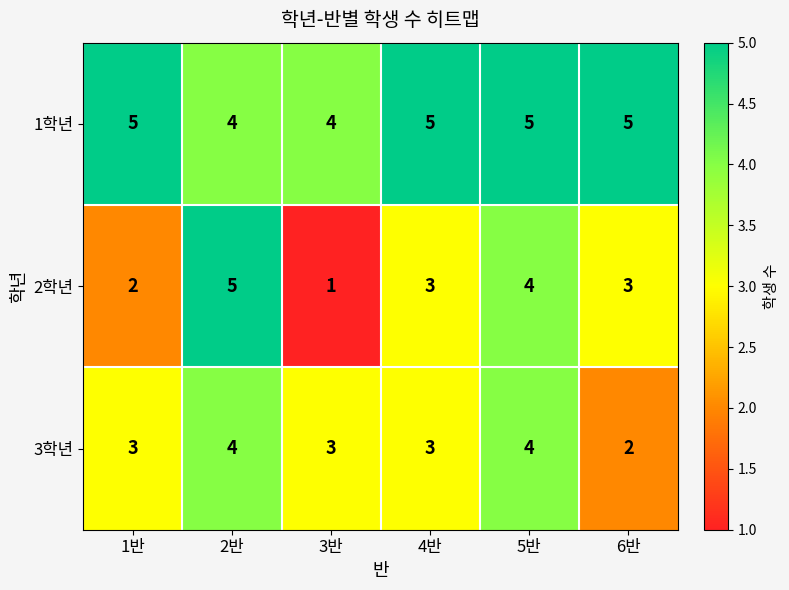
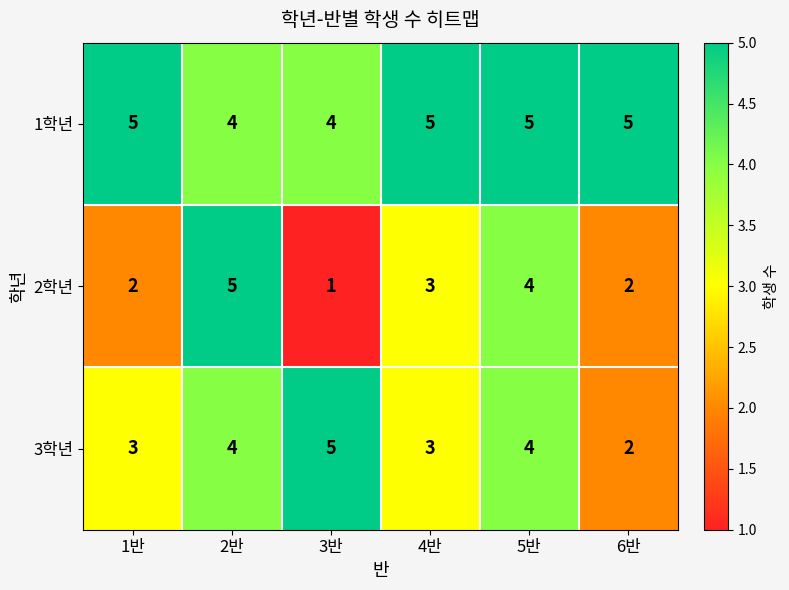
2학년, 6반: 3 -> 2
3학년, 3반: 3 -> 5
